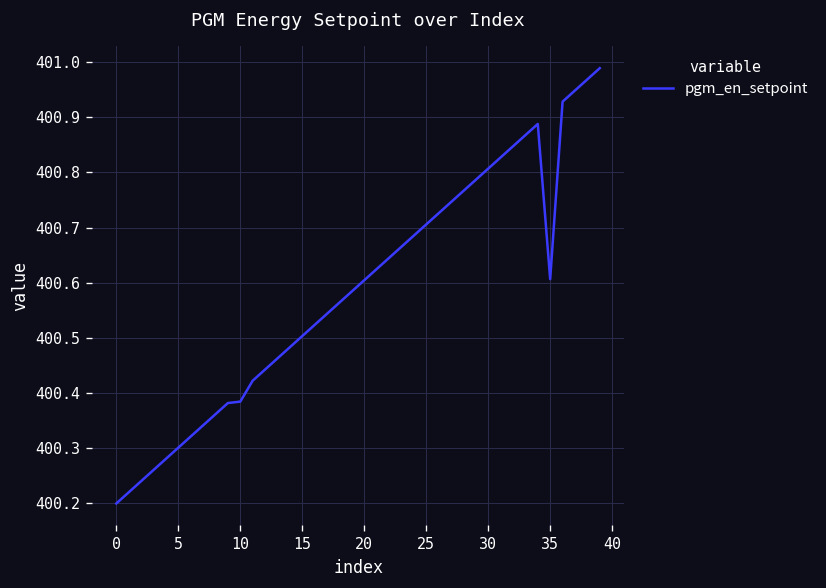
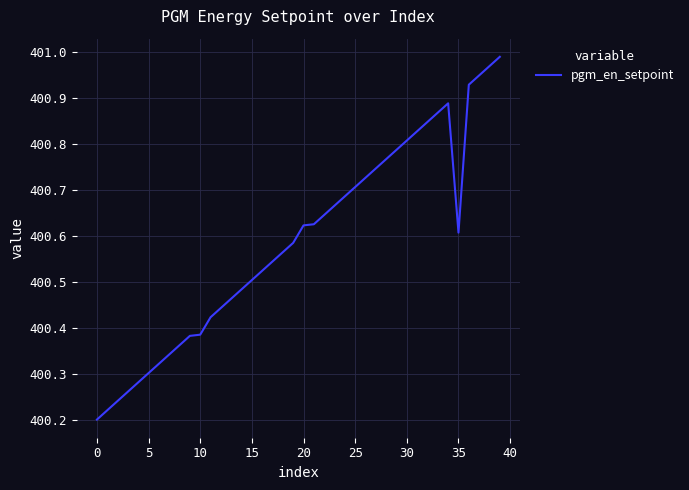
20: 400.60 -> 400.62
